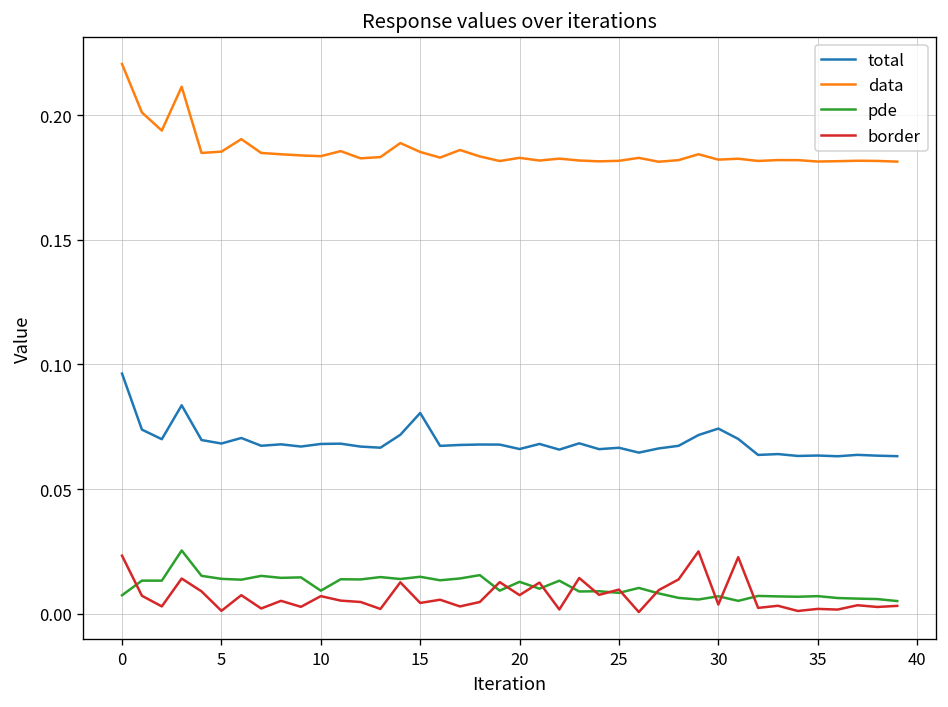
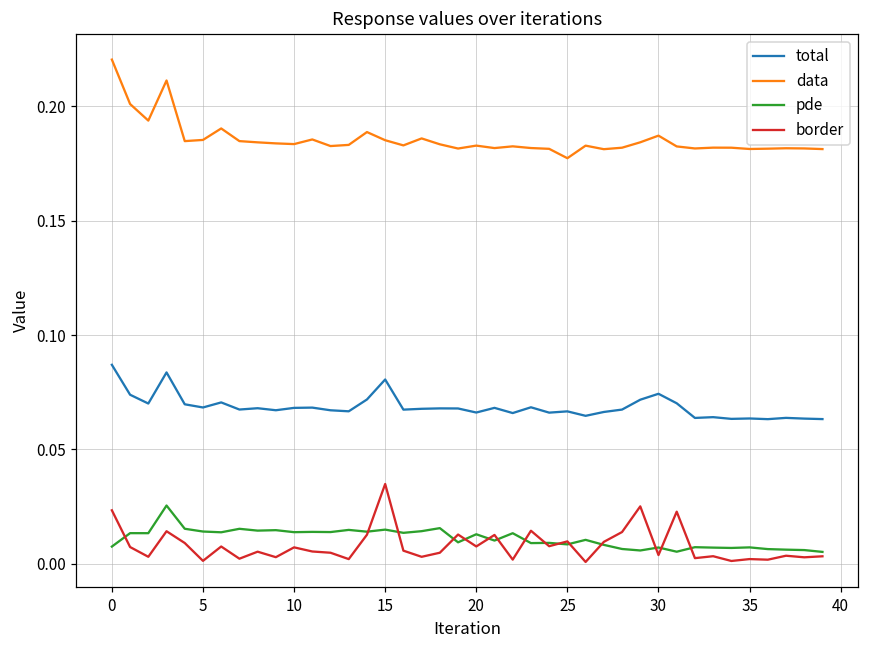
total, 0: 0.096 -> 0.087
pde, 10: 0.009 -> 0.014
border, 15: 0.004 -> 0.035
data, 25: 0.182 -> 0.177
data, 30: 0.182 -> 0.187
